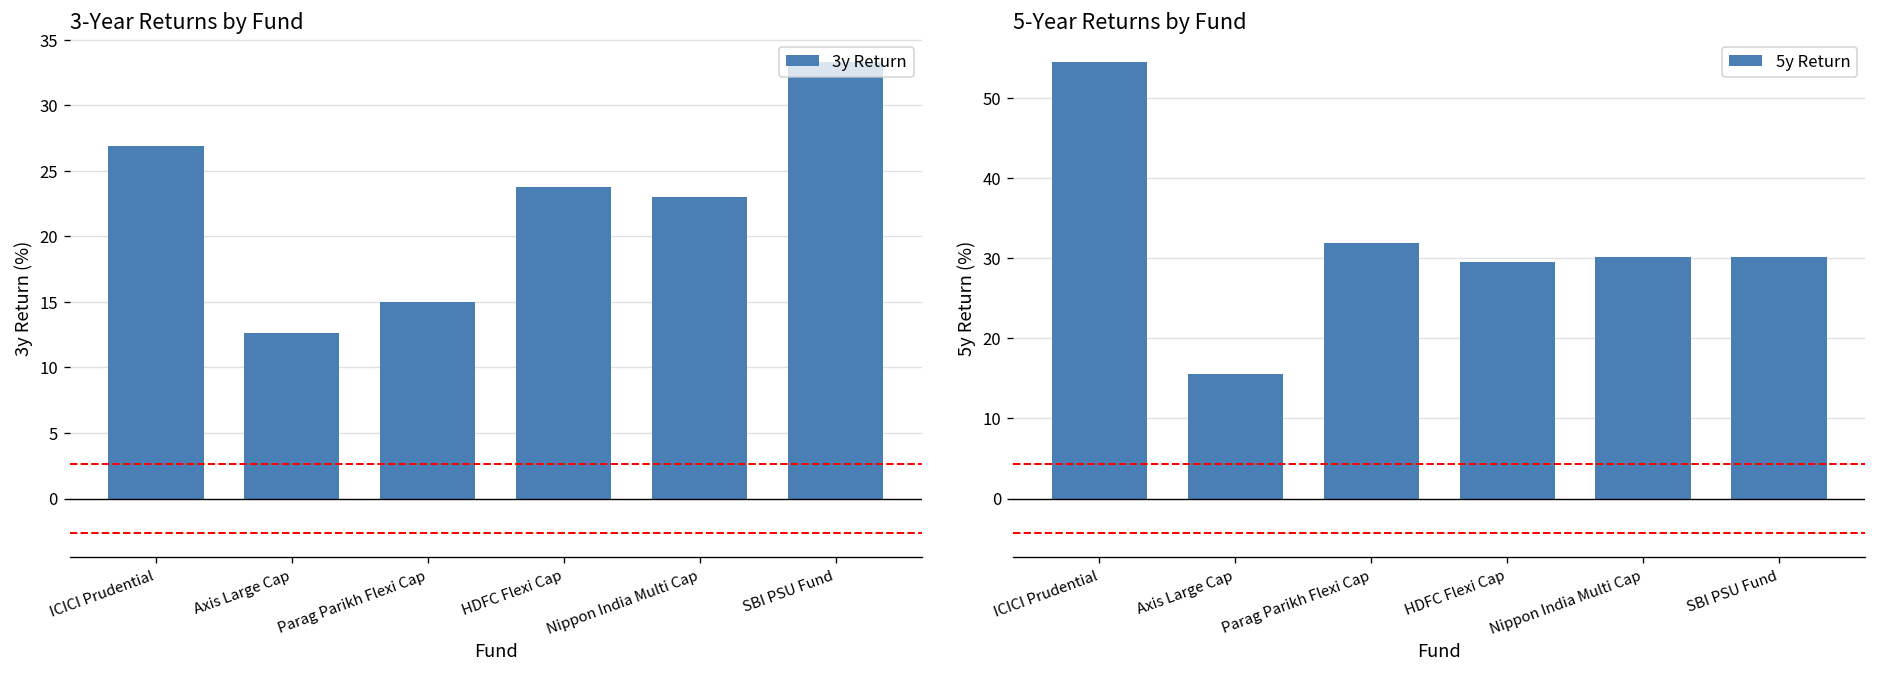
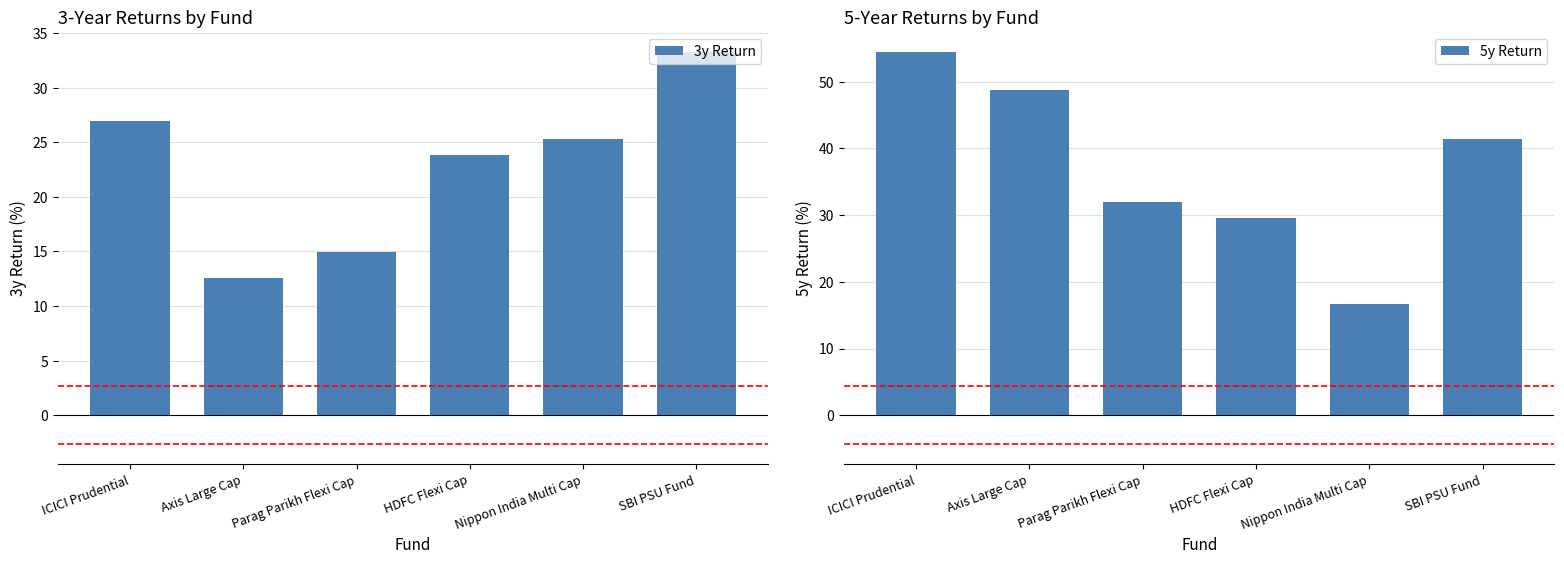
3-Year Returns by Fund, Nippon India Multi Cap: 23.0 -> 25.3
5-Year Returns by Fund, Axis Large Cap: 16 -> 49
5-Year Returns by Fund, Nippon India Multi Cap: 30 -> 17
5-Year Returns by Fund, SBI PSU Fund: 30 -> 41
